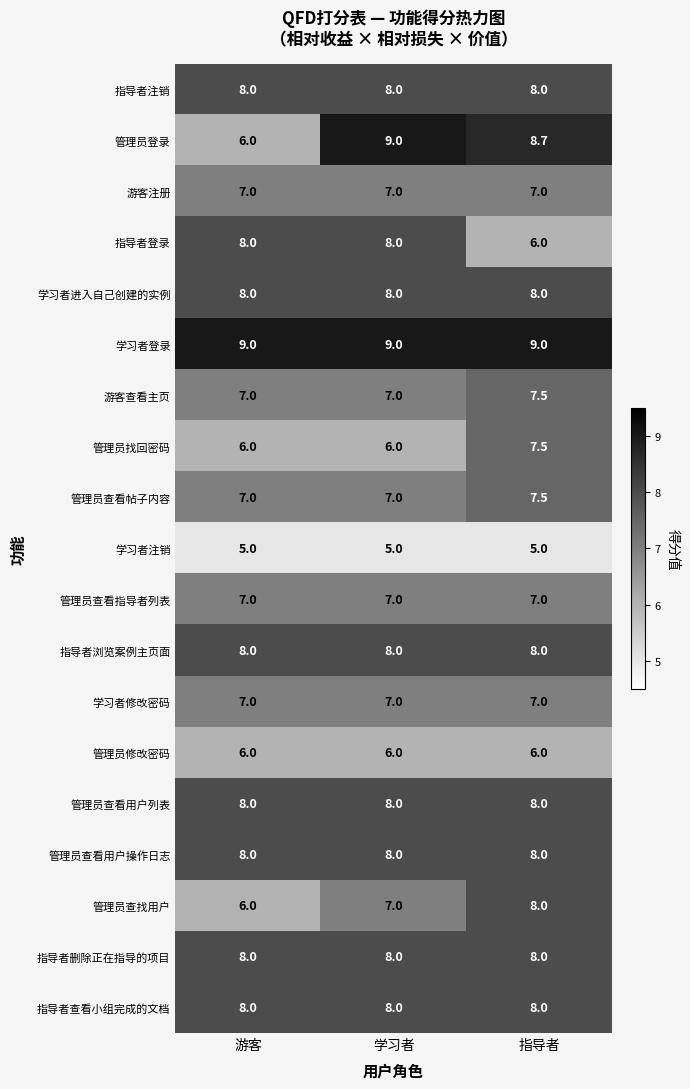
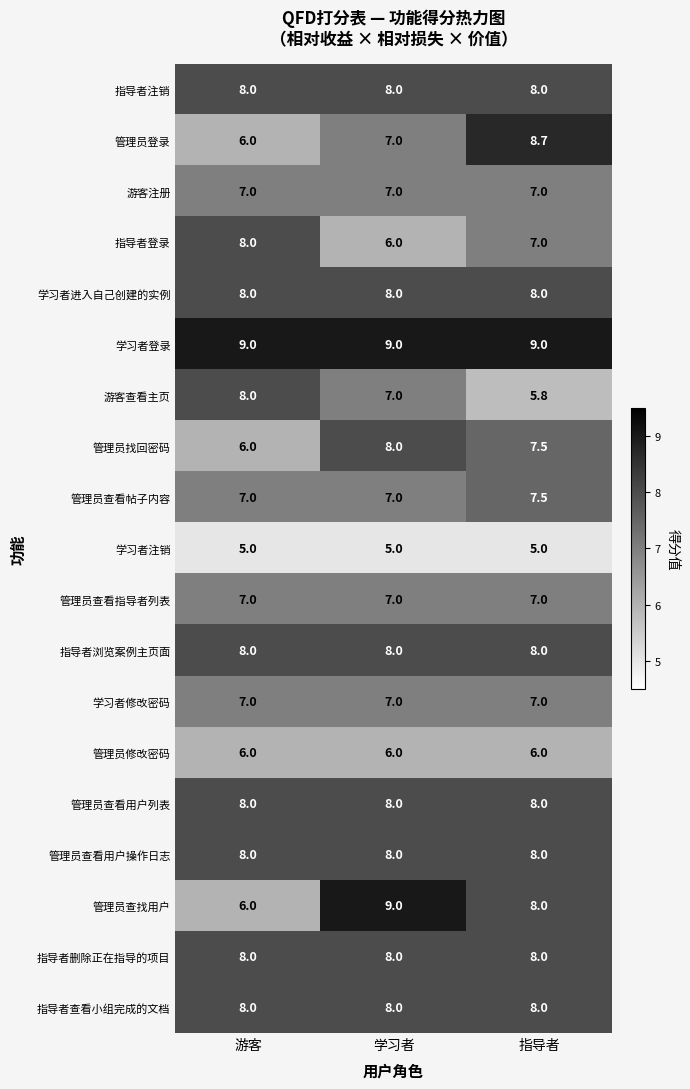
管理员登录, 学习者: 9.0 -> 7.0
指导者登录, 学习者: 8.0 -> 6.0
指导者登录, 指导者: 6.0 -> 7.0
游客查看主页, 游客: 7.0 -> 8.0
游客查看主页, 指导者: 7.5 -> 5.8
管理员找回密码, 学习者: 6.0 -> 8.0
管理员查找用户, 学习者: 7.0 -> 9.0
